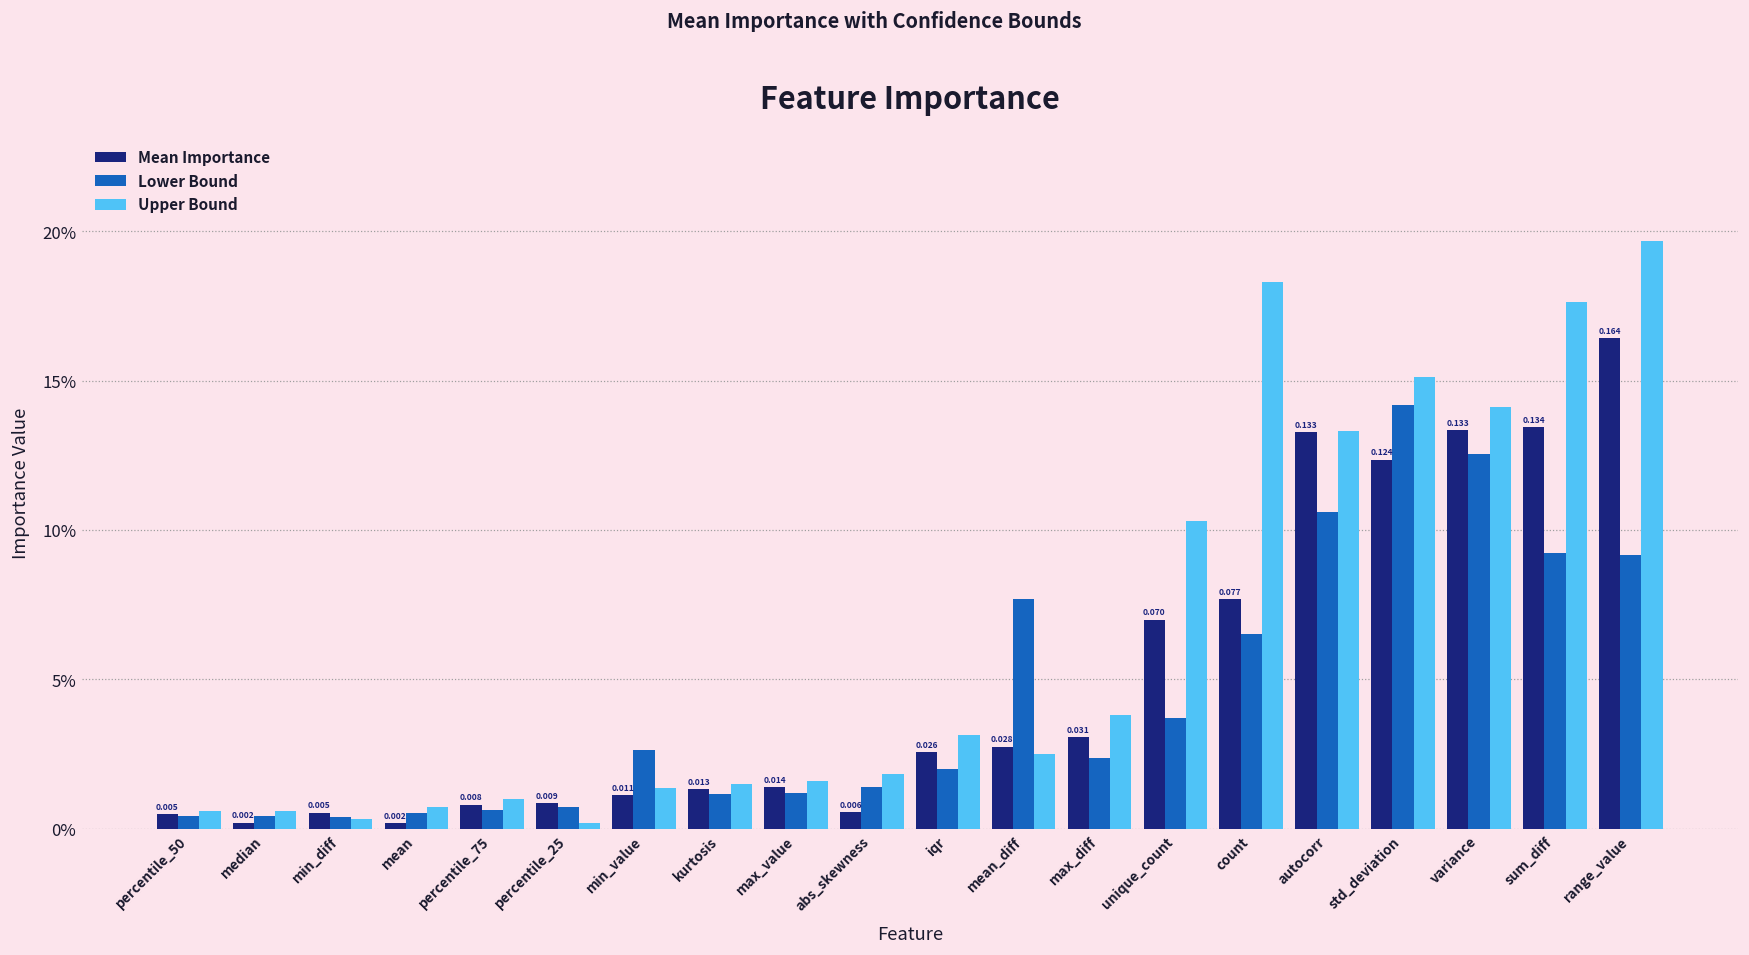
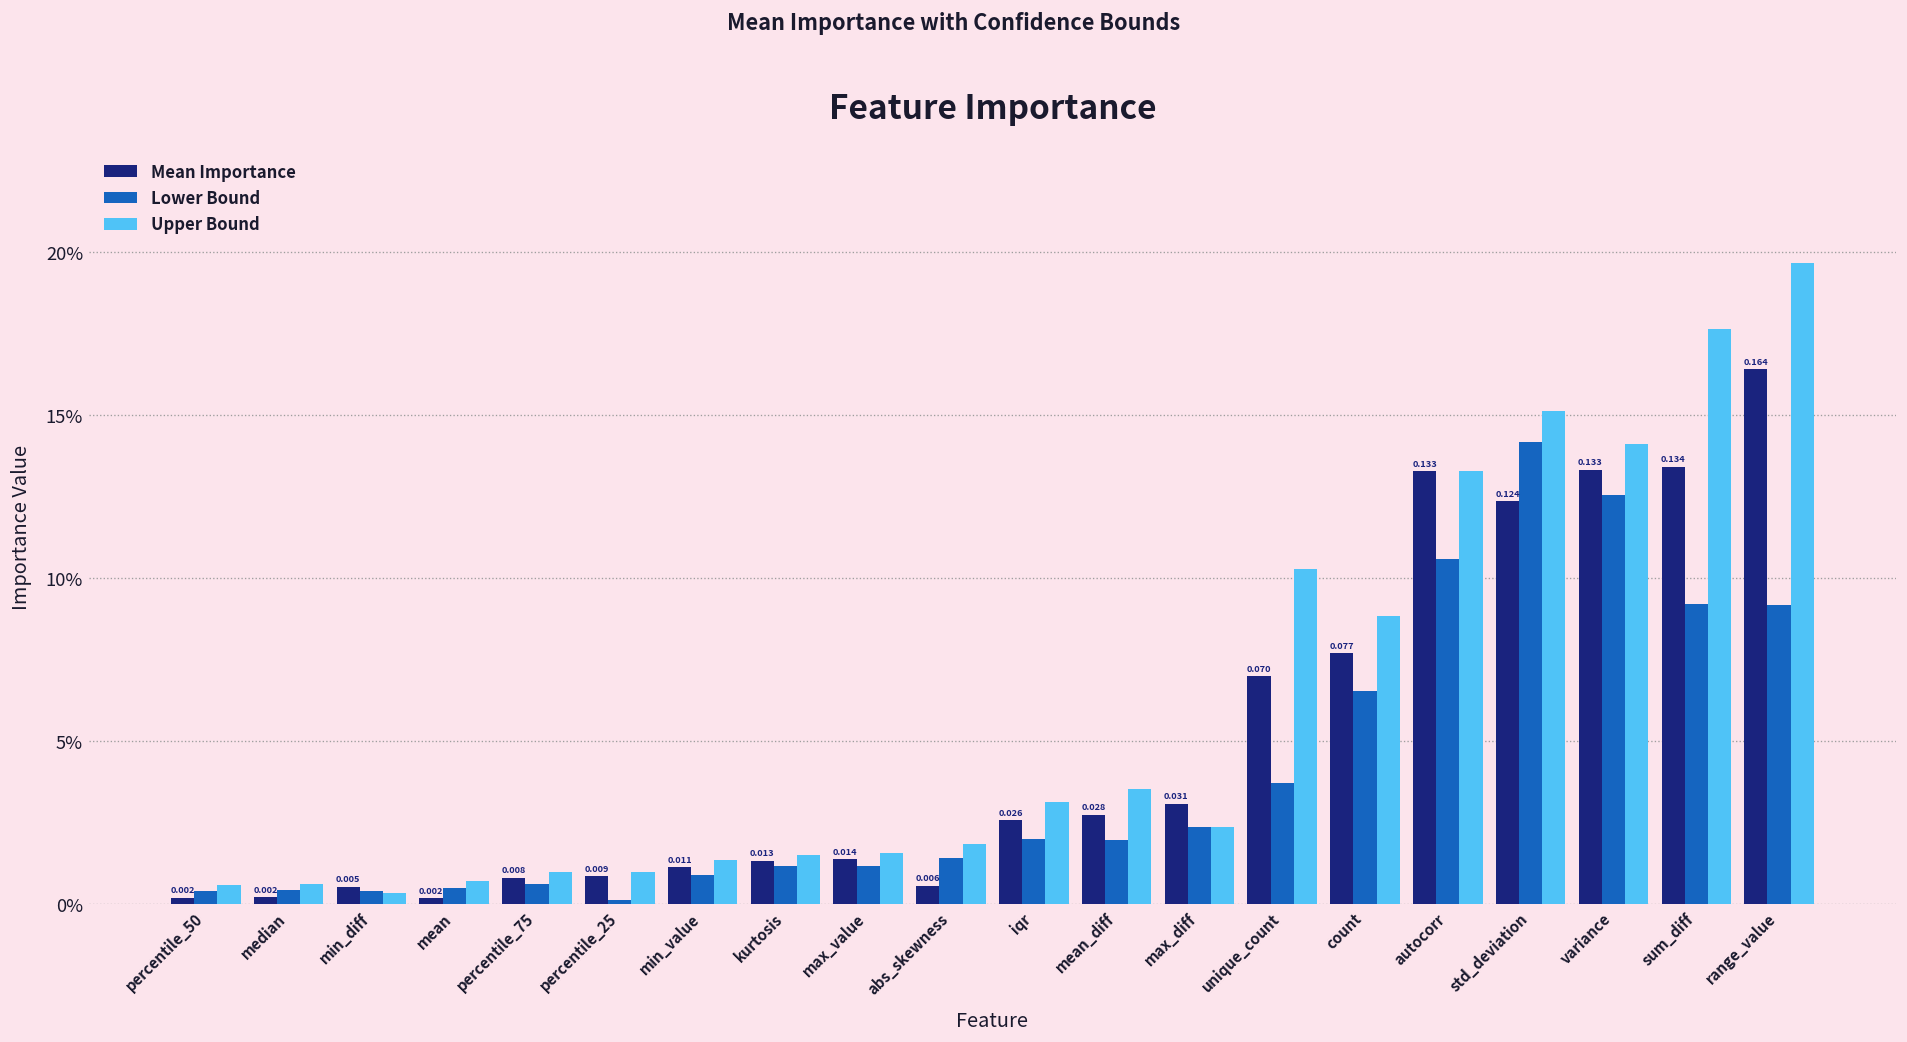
Mean Importance, percentile_50: 0.005 -> 0.002
Lower Bound, percentile_25: 0.7% -> 0.2%
Upper Bound, percentile_25: 0.2% -> 1.0%
Lower Bound, min_value: 2.6% -> 0.9%
Lower Bound, mean_diff: 7.7% -> 2.0%
Upper Bound, mean_diff: 2.5% -> 3.5%
Upper Bound, max_diff: 3.8% -> 2.4%
Upper Bound, count: 18.3% -> 8.9%
